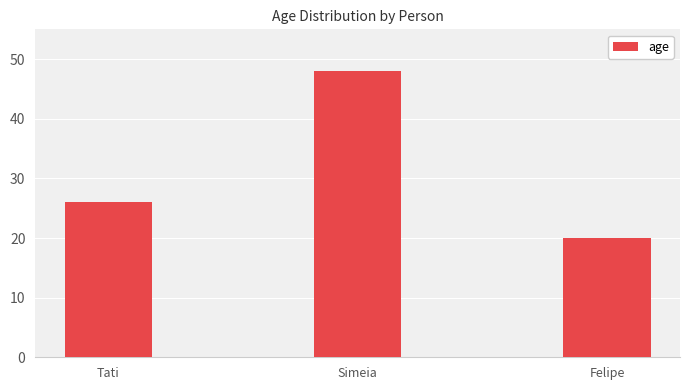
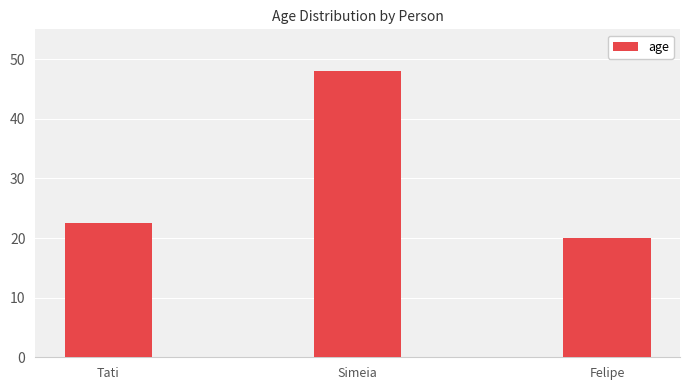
Tati: 26 -> 23
